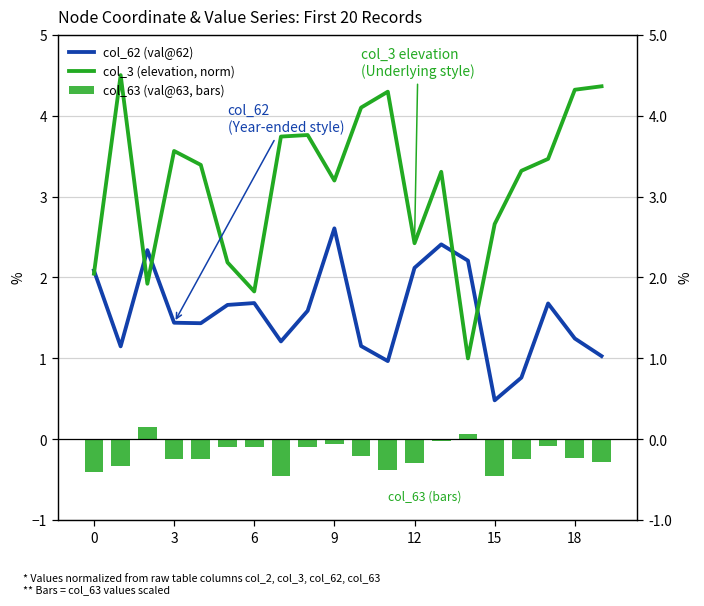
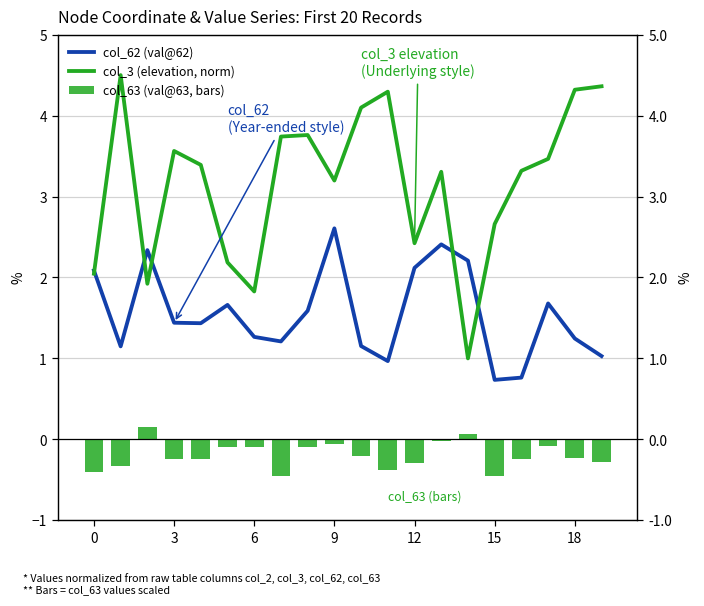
col_62 (val@62), 6: 1.7 -> 1.3
col_62 (val@62), 15: 0.5 -> 0.7
